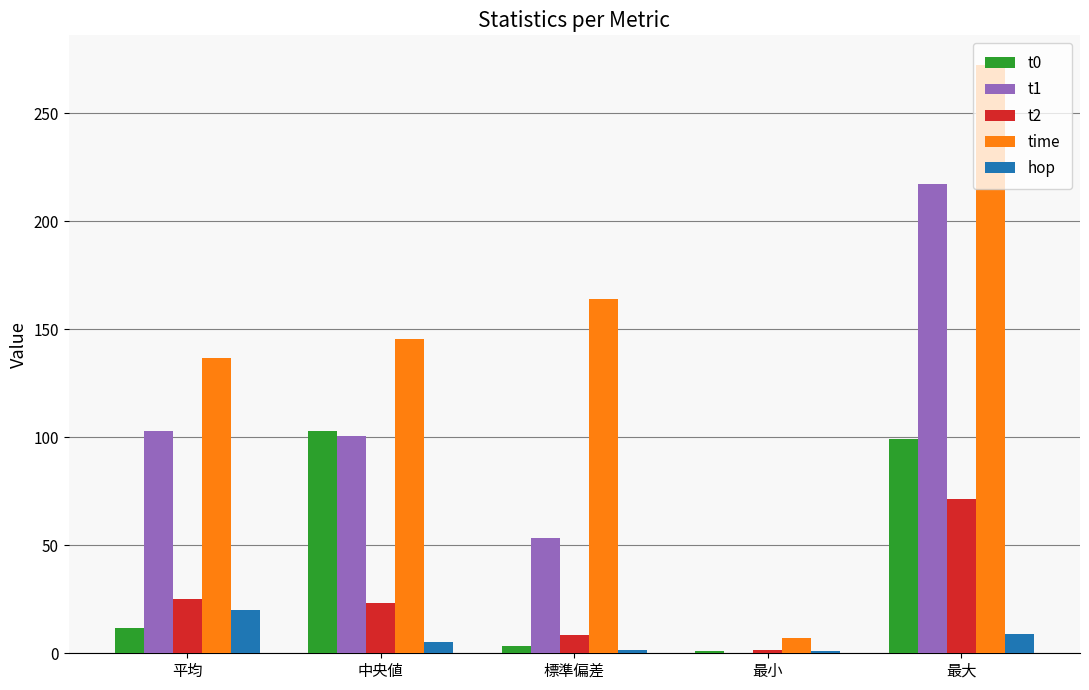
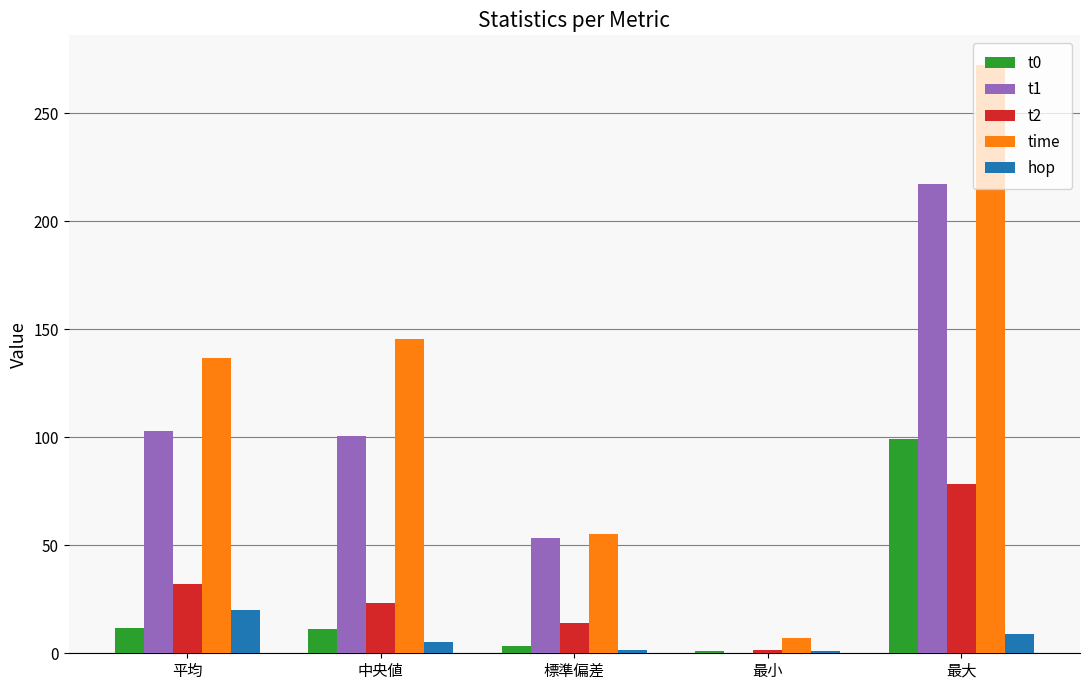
t2, 平均: 25 -> 32
t0, 中央値: 103 -> 11
t2, 標準偏差: 8 -> 14
time, 標準偏差: 164 -> 55
t2, 最大: 71 -> 78
